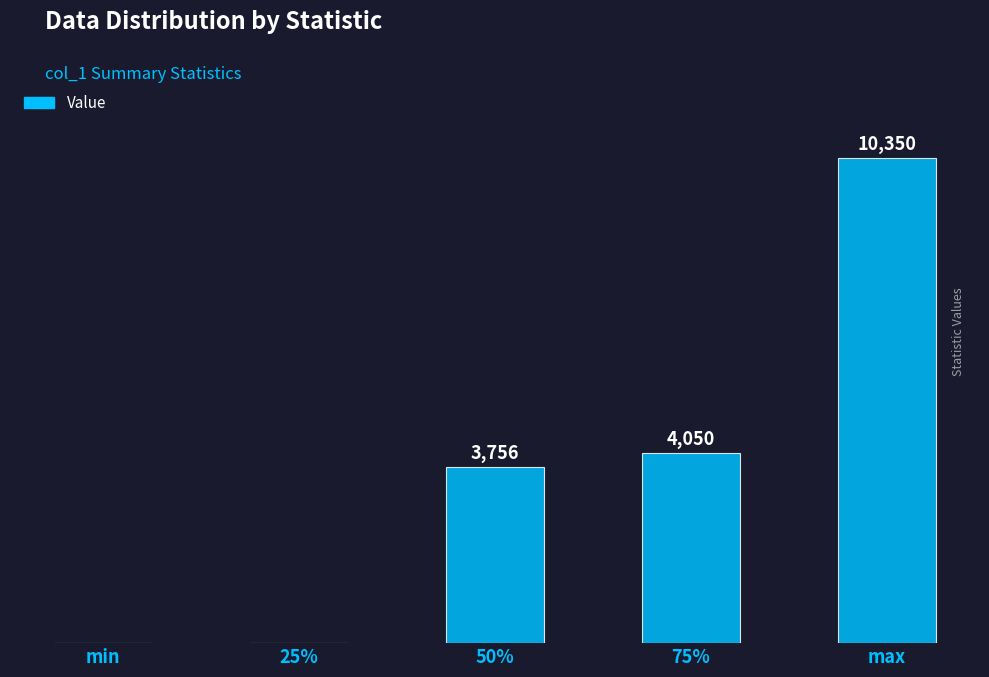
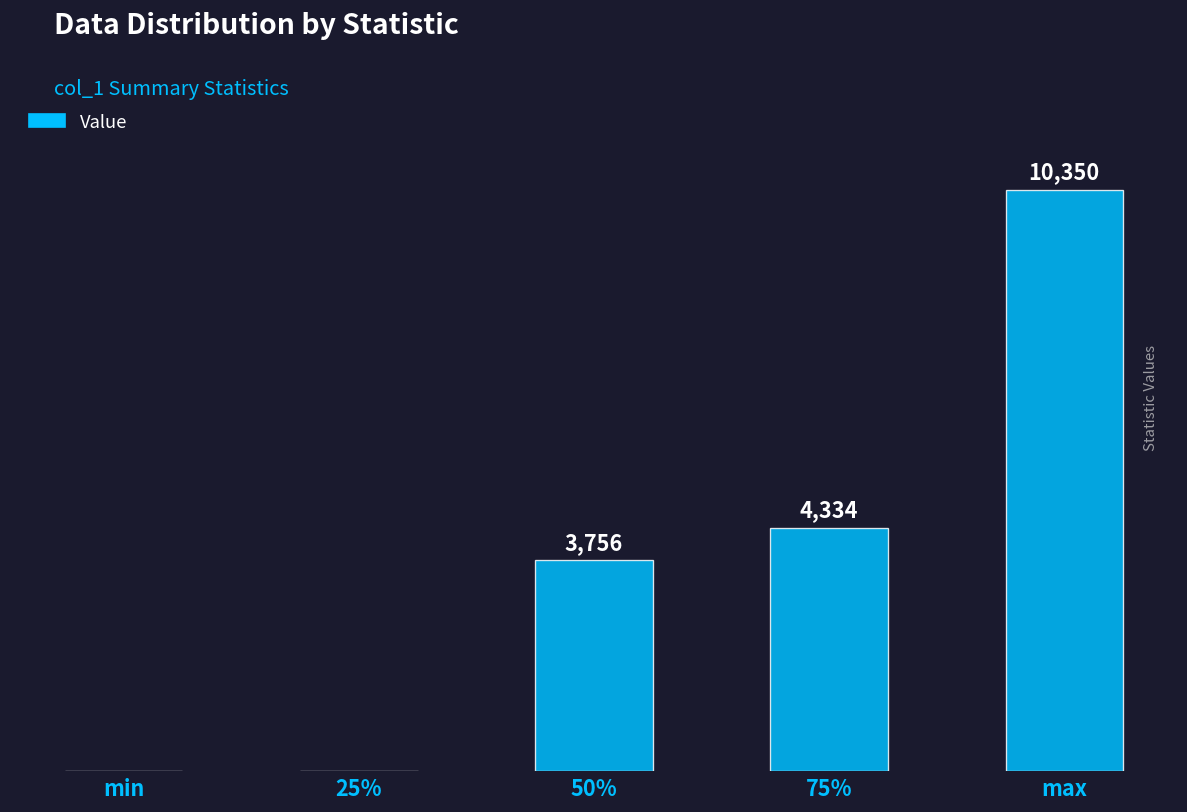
75%: 4,050 -> 4,334
